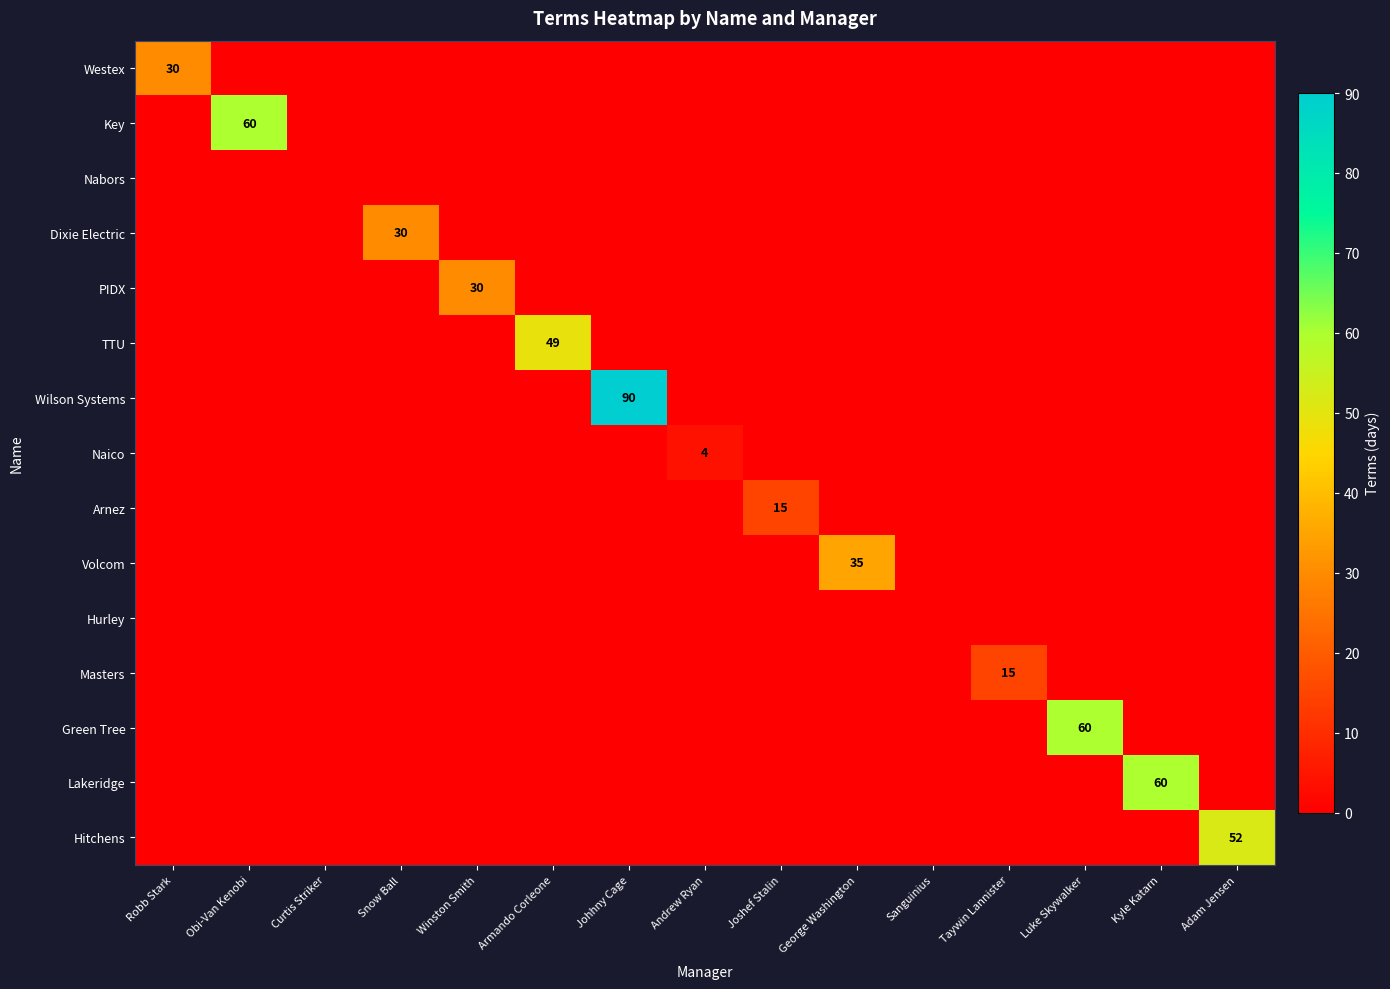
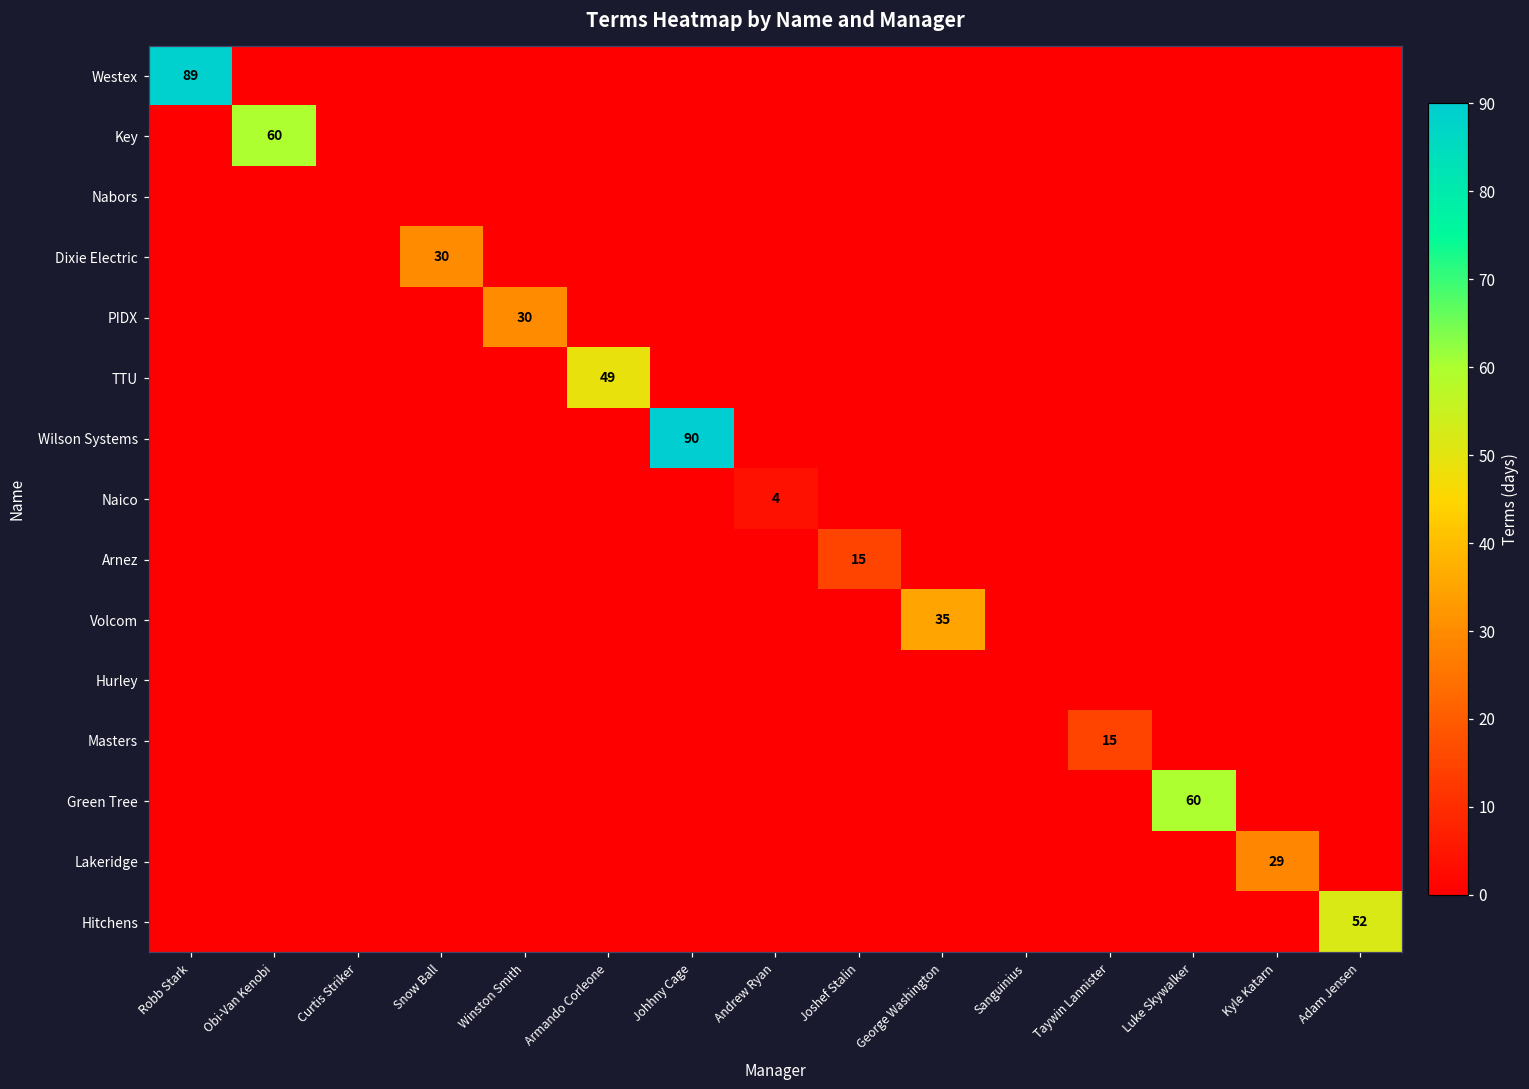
Westex, Robb Stark: 30 -> 89
Lakeridge, Kyle Katarn: 60 -> 29
